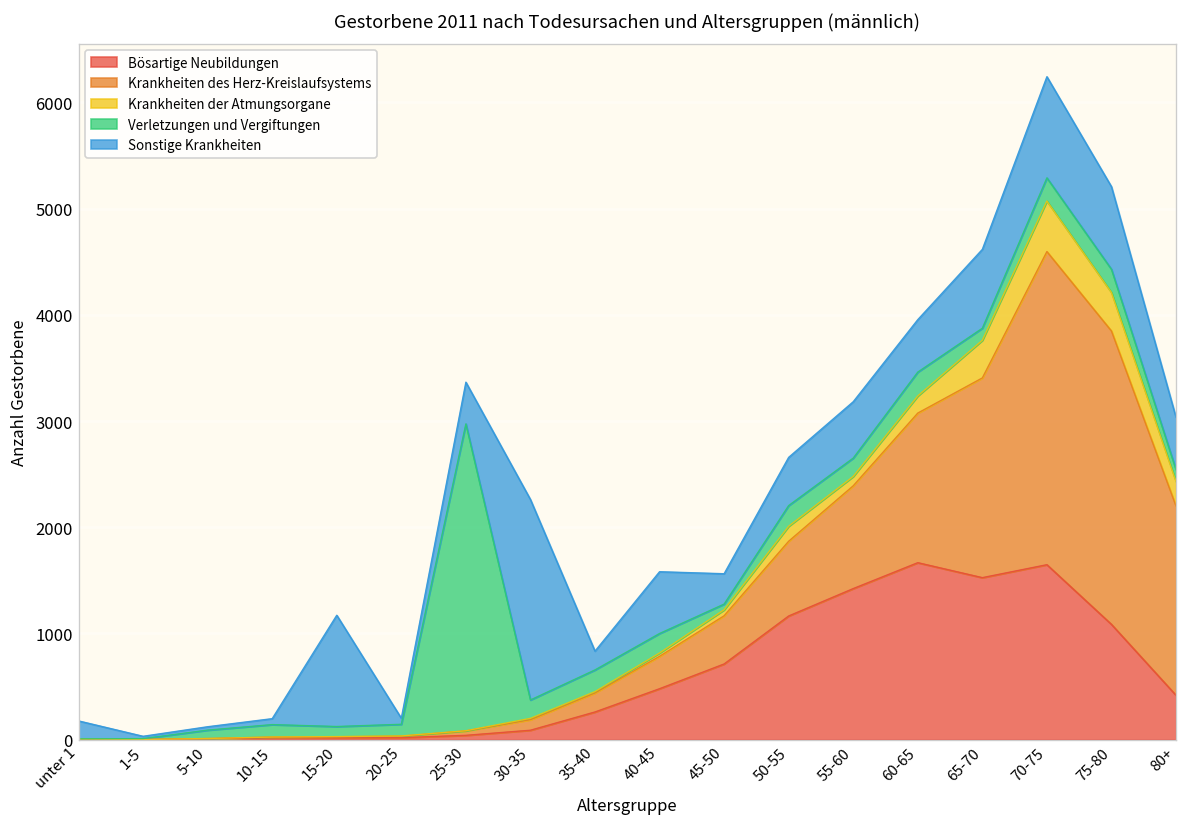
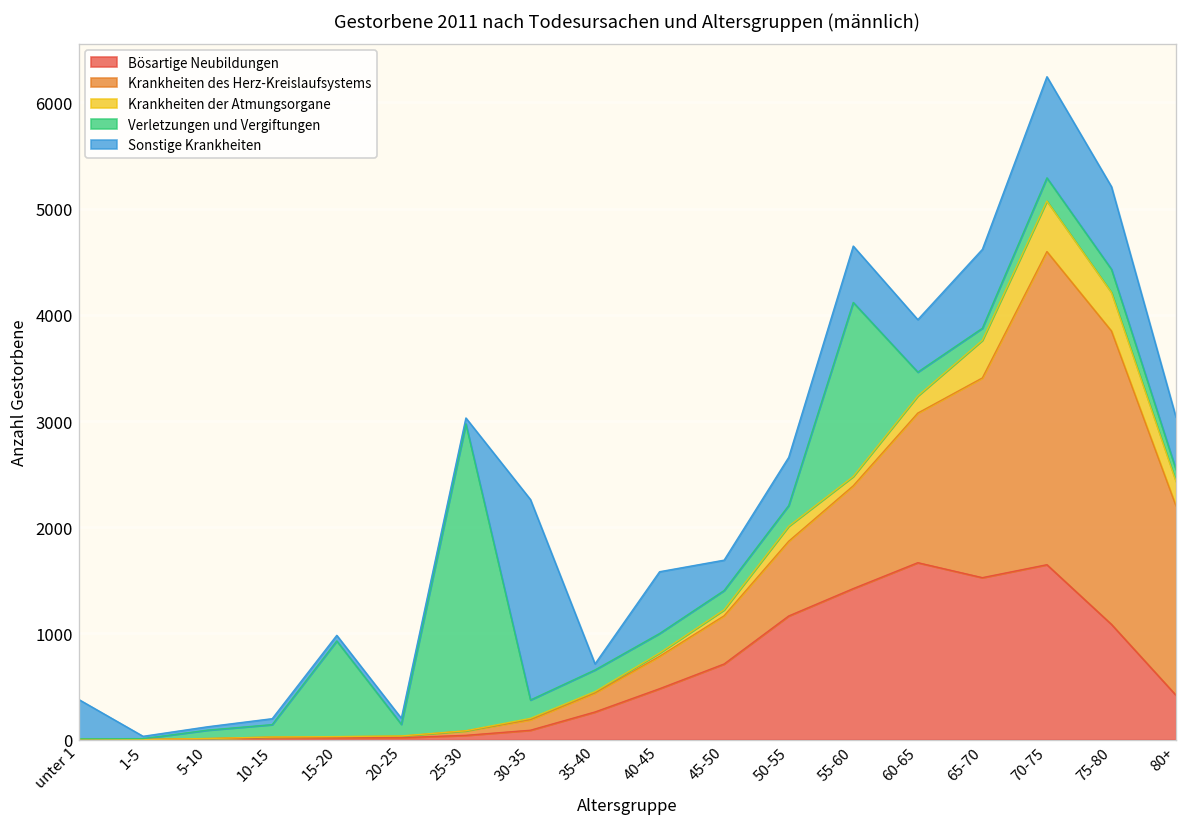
Sonstige Krankheiten, unter 1: 200 -> 400
Verletzungen und Vergiftungen, 15-20: 100 -> 900
Sonstige Krankheiten, 15-20: 1000 -> 100
Sonstige Krankheiten, 25-30: 400 -> 100
Sonstige Krankheiten, 35-40: 200 -> 100
Verletzungen und Vergiftungen, 45-50: 100 -> 200
Verletzungen und Vergiftungen, 55-60: 200 -> 1600
